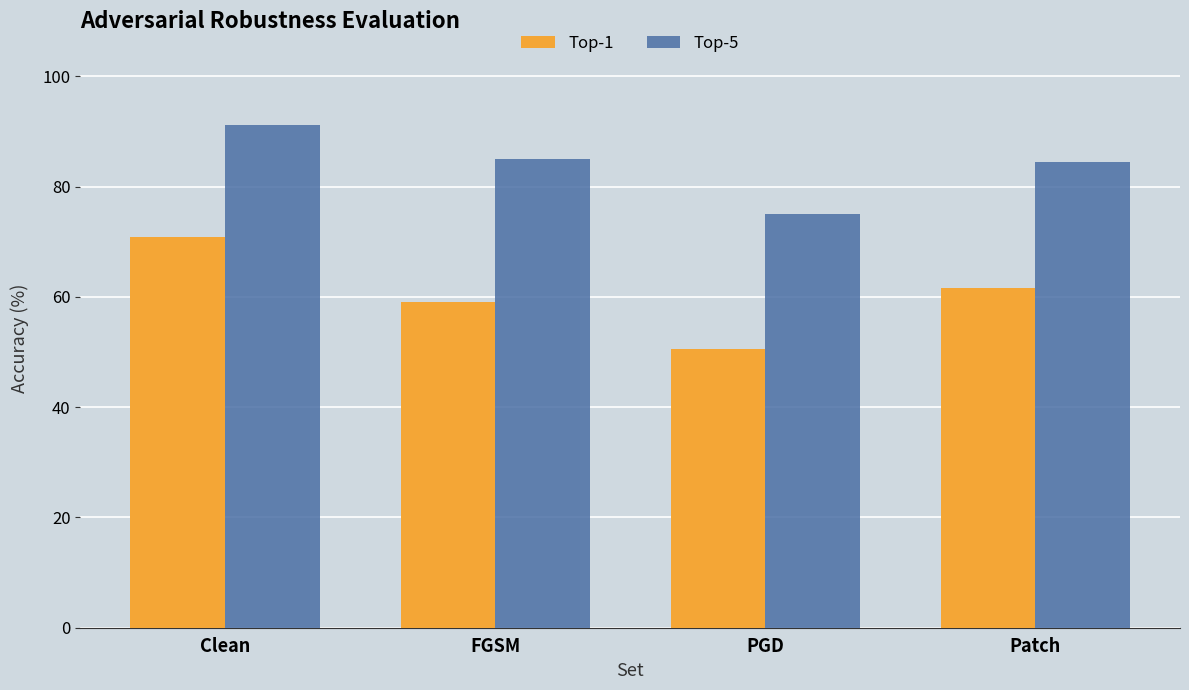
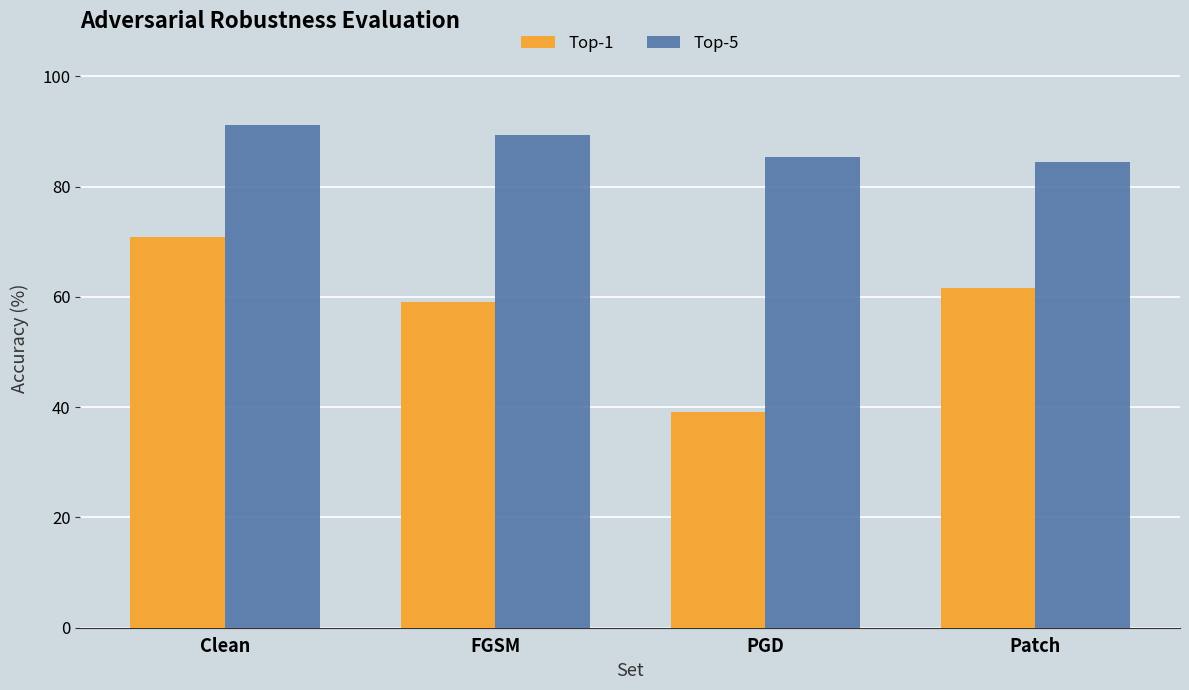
Top-5, FGSM: 85 -> 89
Top-1, PGD: 51 -> 39
Top-5, PGD: 75 -> 85
